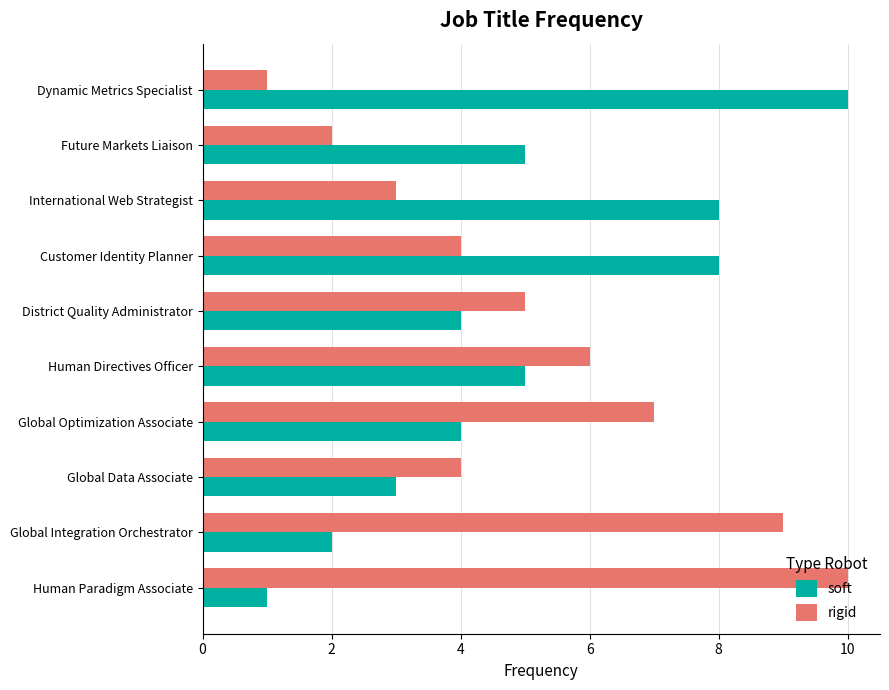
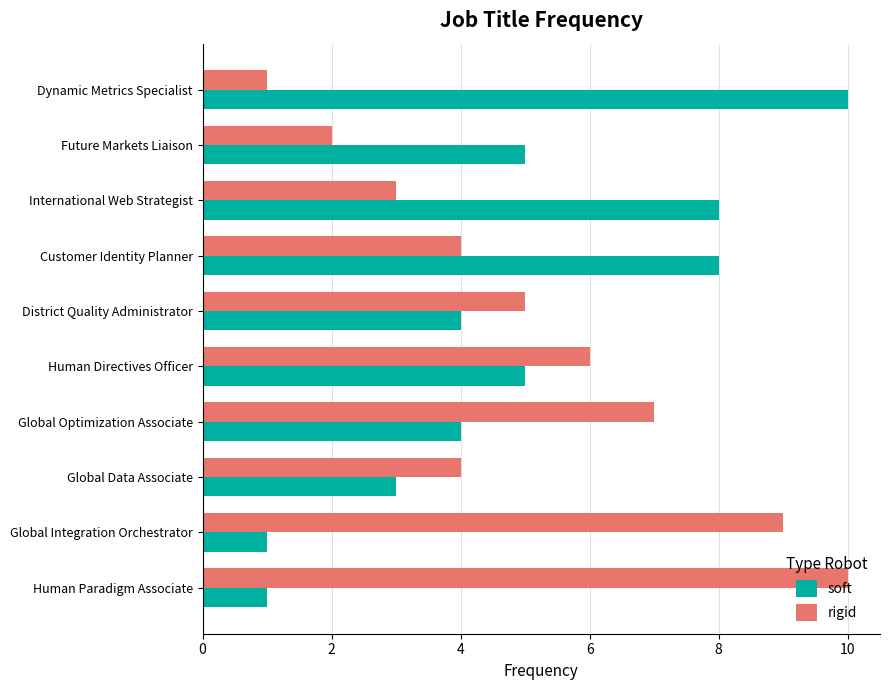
soft, Global Integration Orchestrator: 2 -> 1
